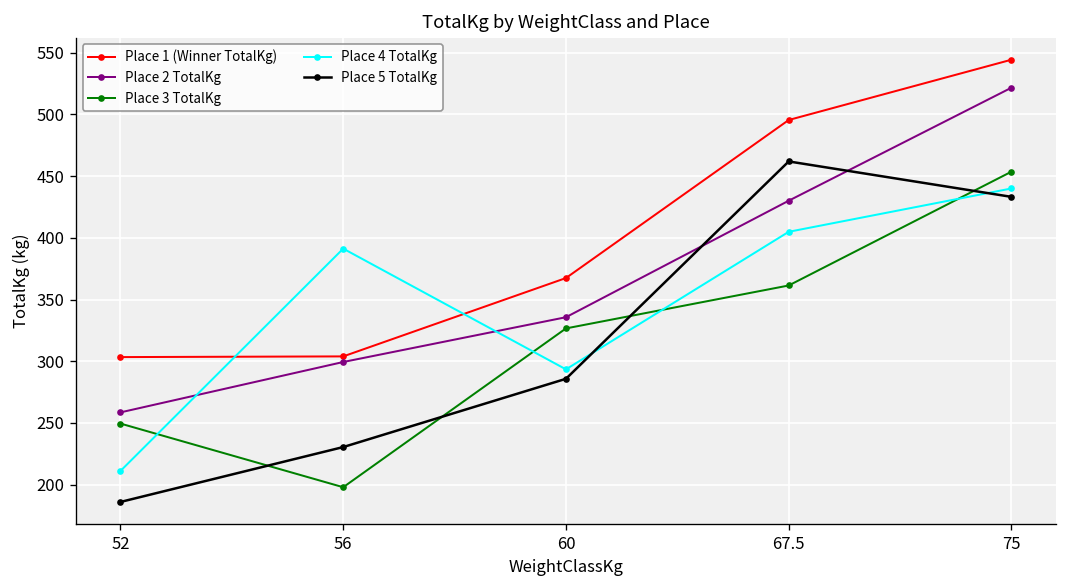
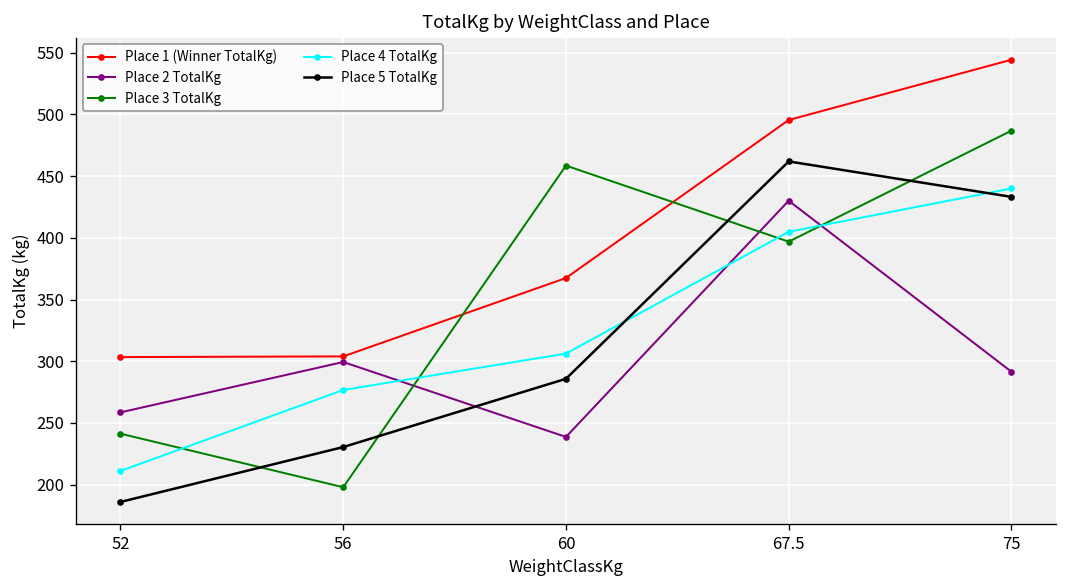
Place 3 TotalKg, 52: 249 -> 241
Place 4 TotalKg, 56: 391 -> 277
Place 2 TotalKg, 60: 336 -> 239
Place 3 TotalKg, 60: 327 -> 459
Place 4 TotalKg, 60: 293 -> 306
Place 3 TotalKg, 67.5: 361 -> 397
Place 2 TotalKg, 75: 522 -> 291
Place 3 TotalKg, 75: 454 -> 487
